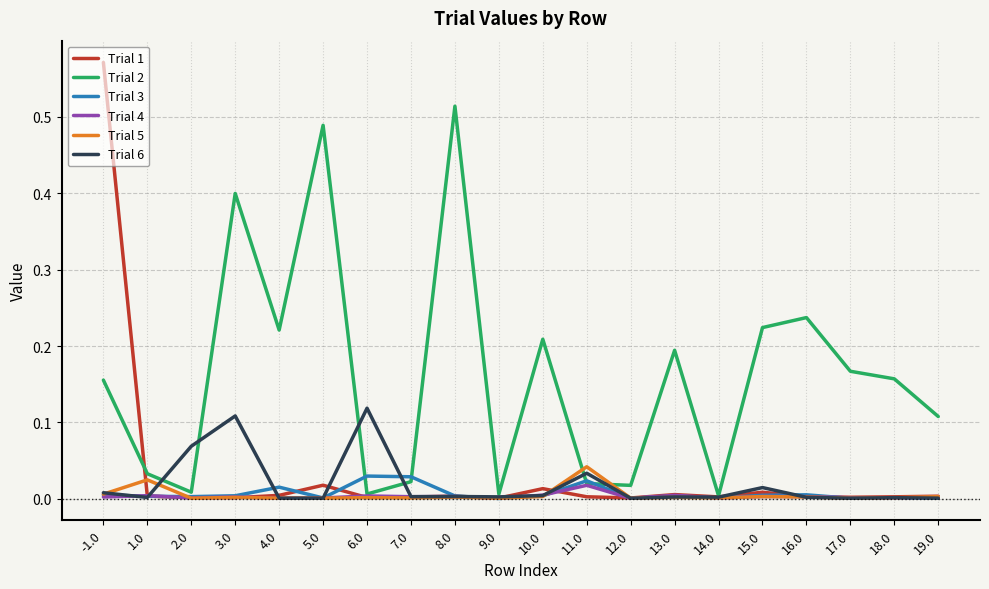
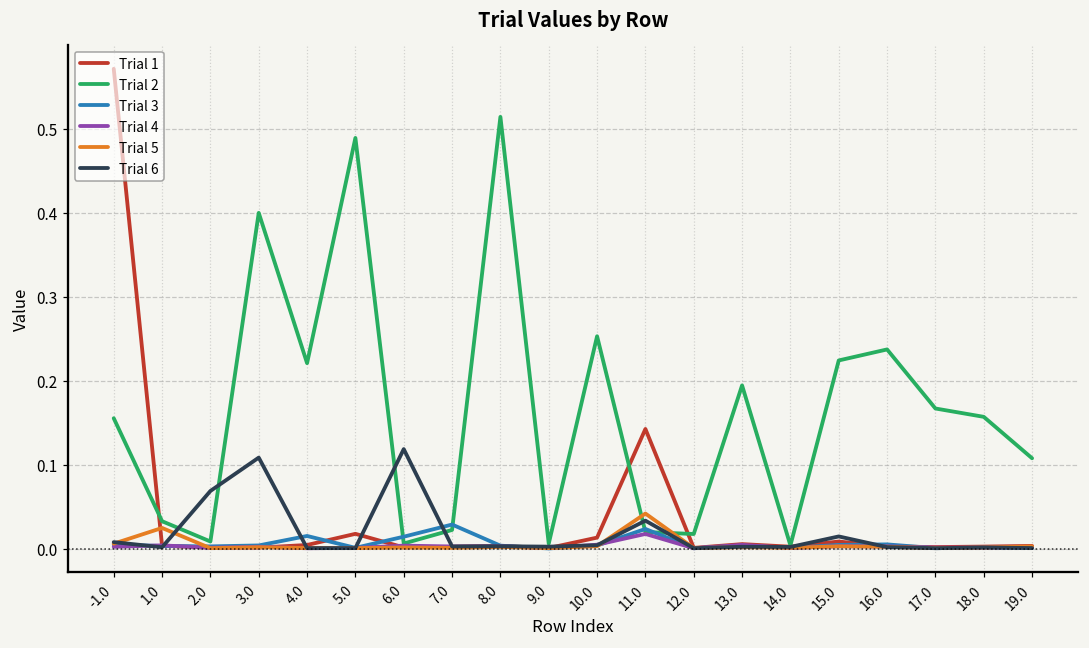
Trial 3, 6.0: 0.03 -> 0.01
Trial 2, 10.0: 0.21 -> 0.25
Trial 1, 11.0: 0.00 -> 0.14
